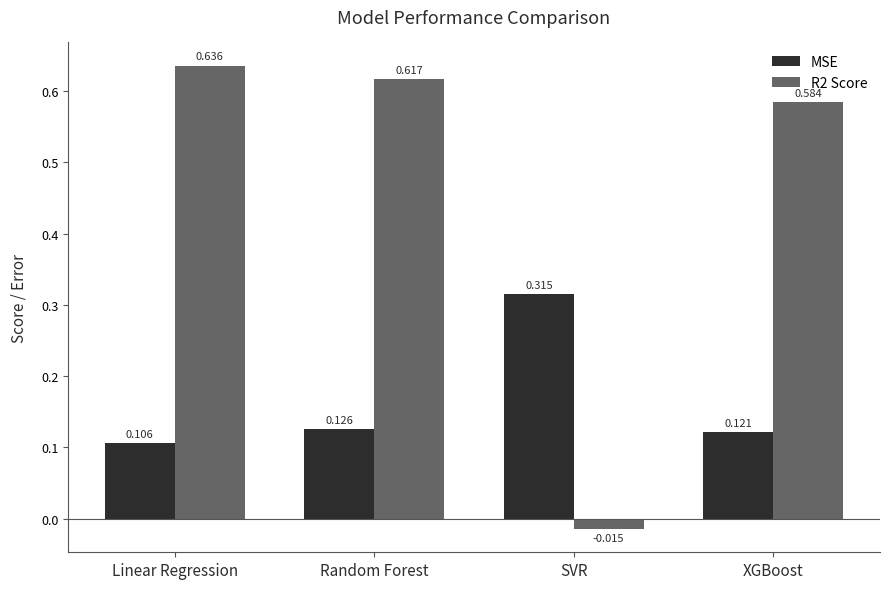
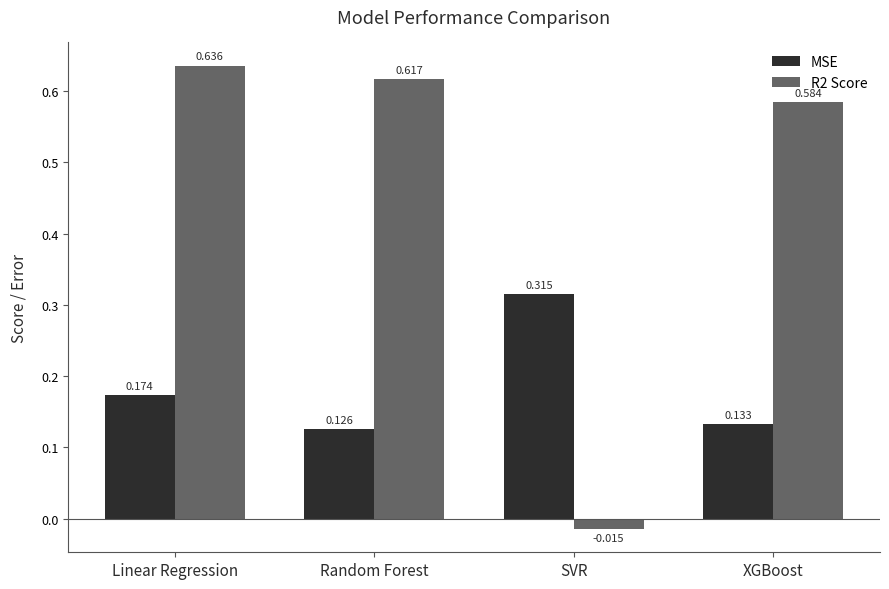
MSE, Linear Regression: 0.106 -> 0.174
MSE, XGBoost: 0.121 -> 0.133
